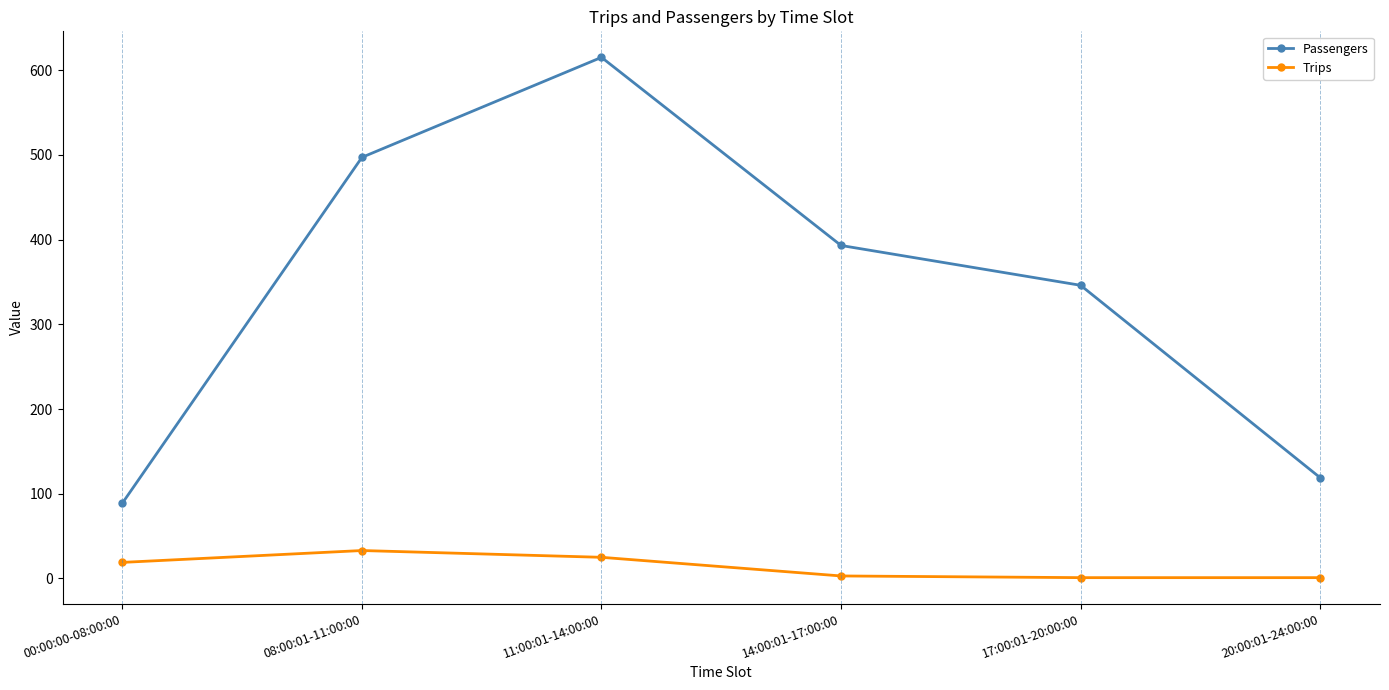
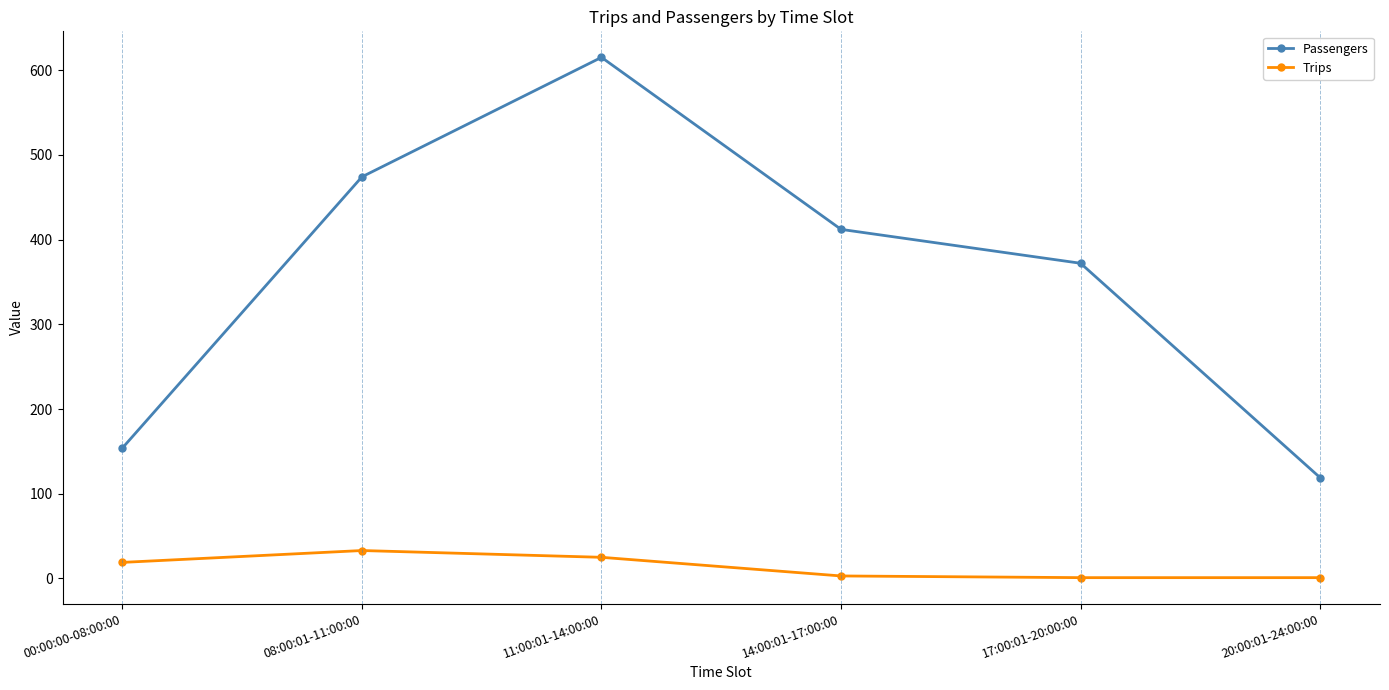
Passengers, 00:00:00-08:00:00: 90 -> 150
Passengers, 08:00:01-11:00:00: 500 -> 470
Passengers, 14:00:01-17:00:00: 390 -> 410
Passengers, 17:00:01-20:00:00: 350 -> 370
